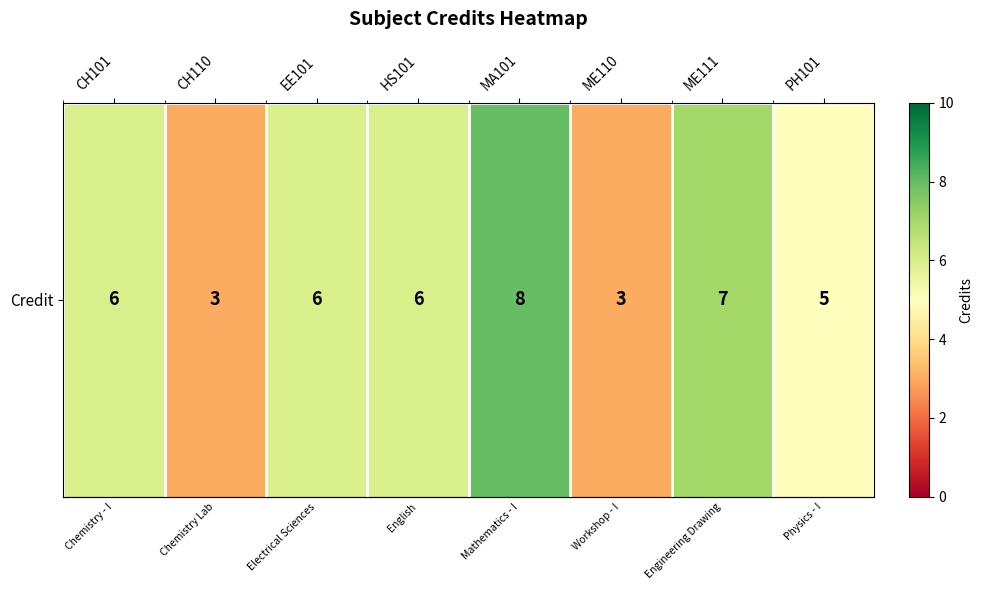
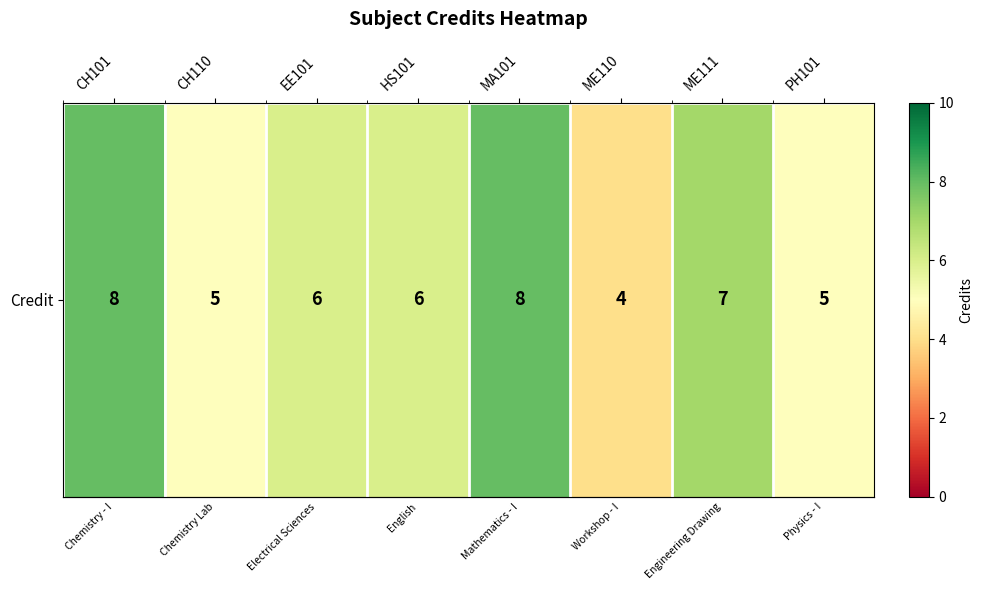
Credit, CH101: 6 -> 8
Credit, CH110: 3 -> 5
Credit, ME110: 3 -> 4
